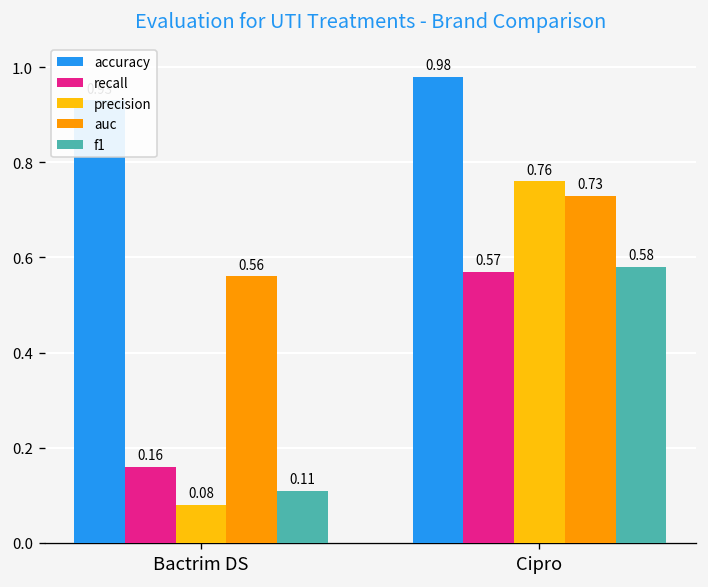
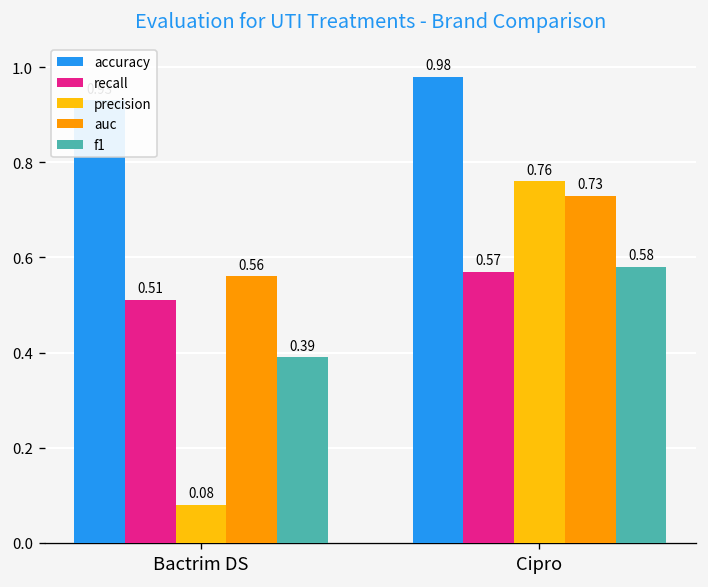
recall, Bactrim DS: 0.16 -> 0.51
f1, Bactrim DS: 0.11 -> 0.39
